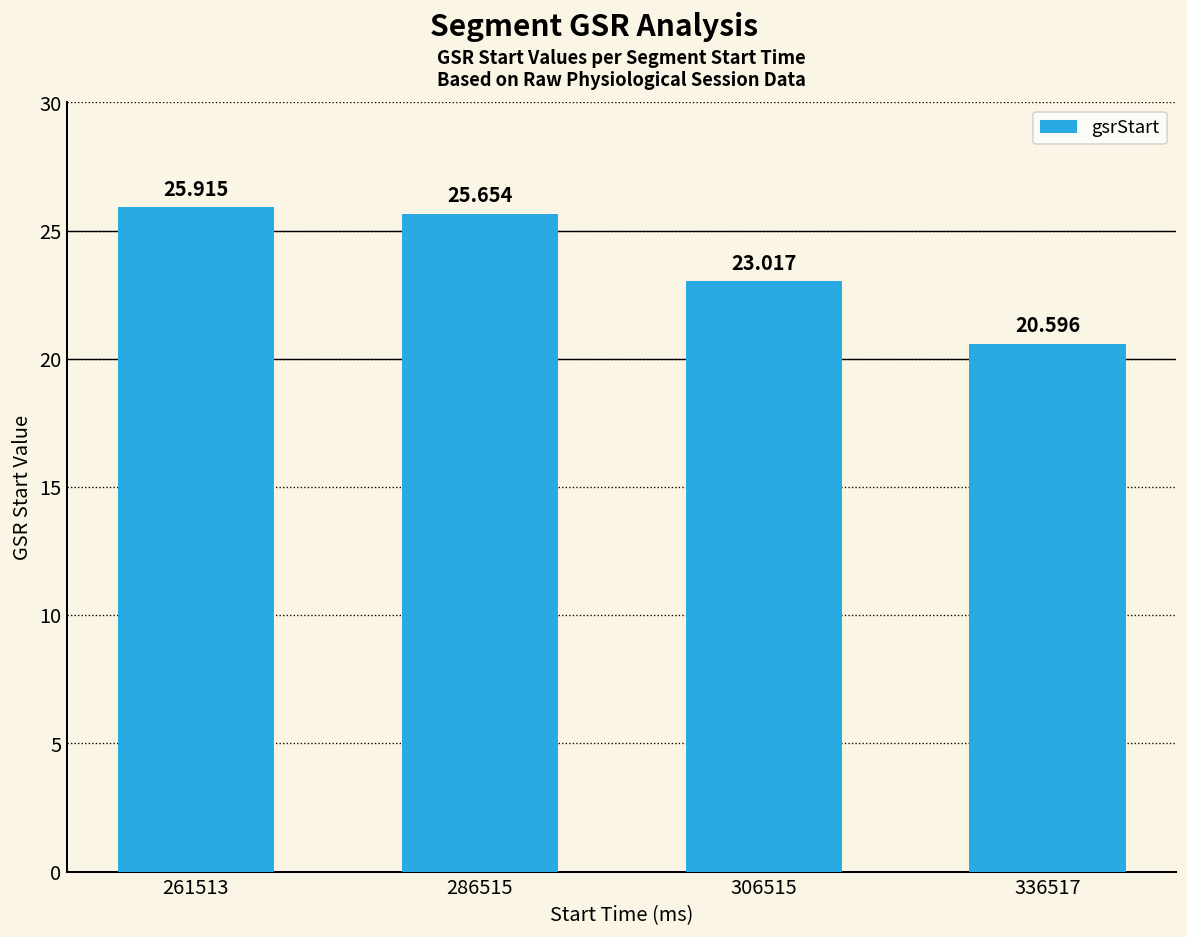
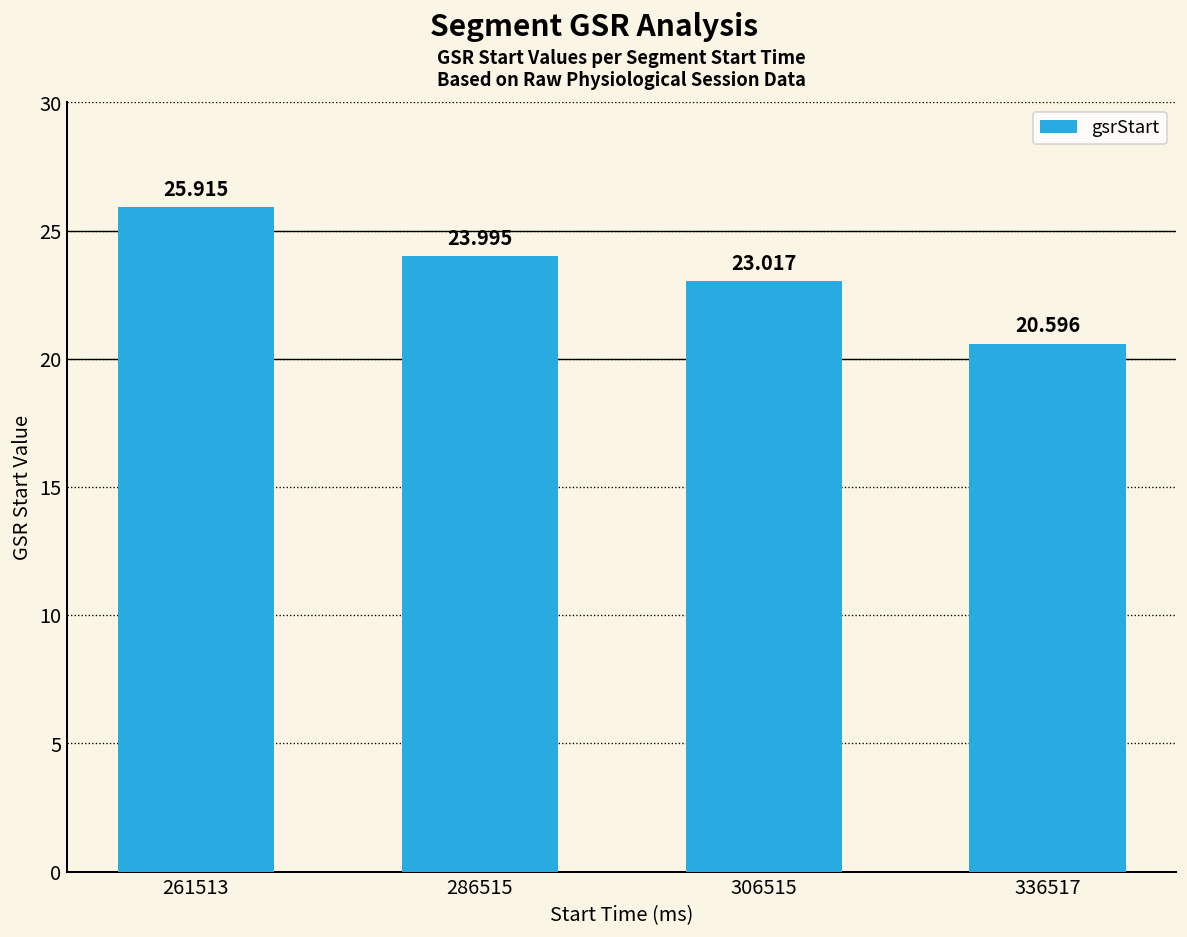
286515: 25.654 -> 23.995
